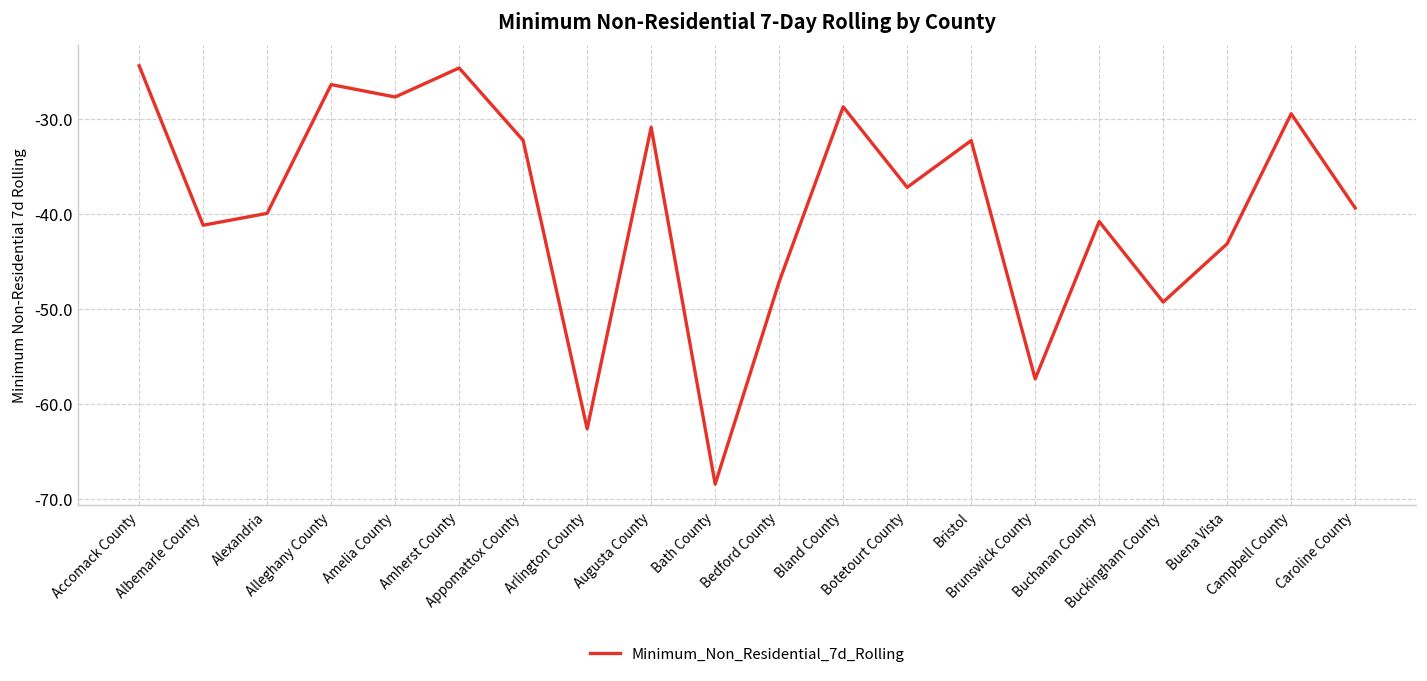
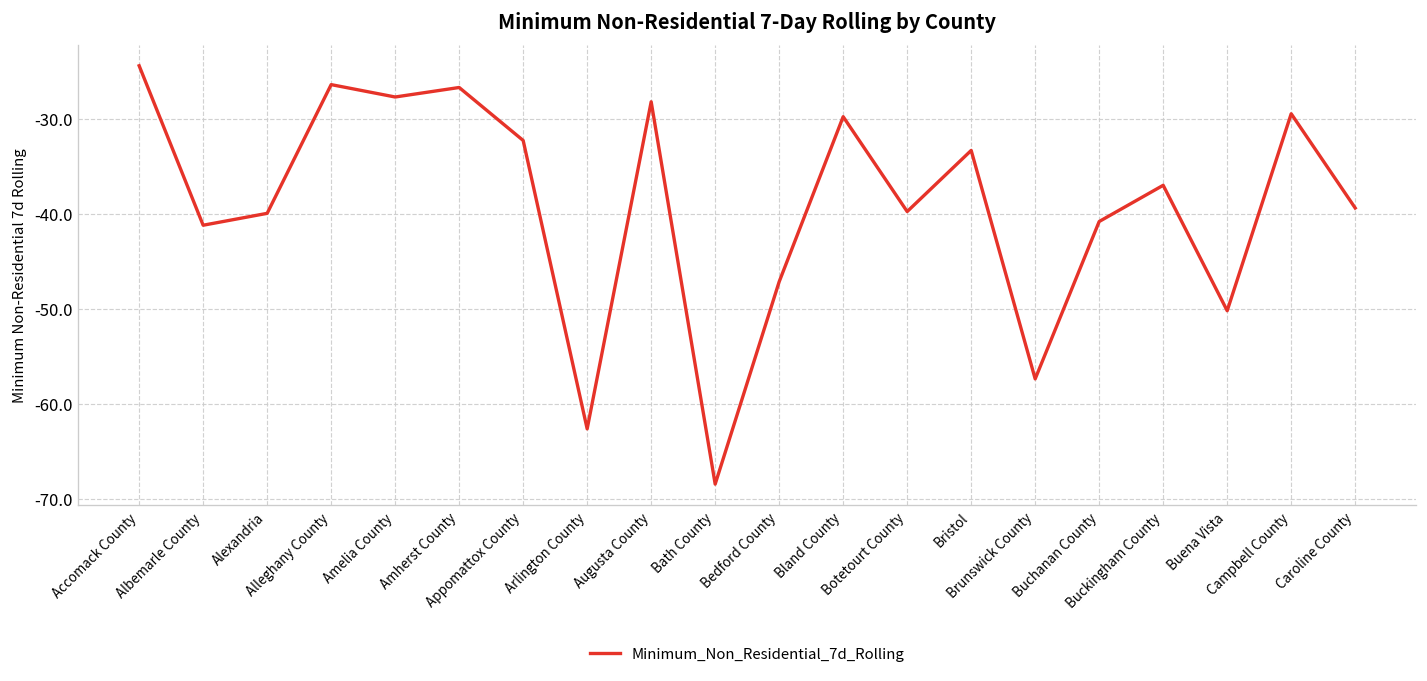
Amherst County: -25 -> -27
Augusta County: -31 -> -28
Bland County: -29 -> -30
Botetourt County: -37 -> -40
Bristol: -32 -> -33
Buckingham County: -49 -> -37
Buena Vista: -43 -> -50
